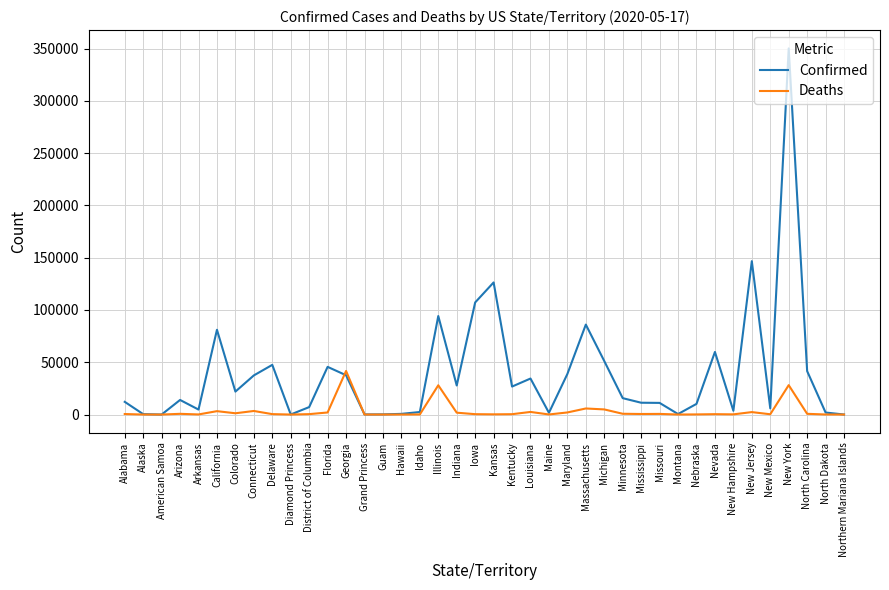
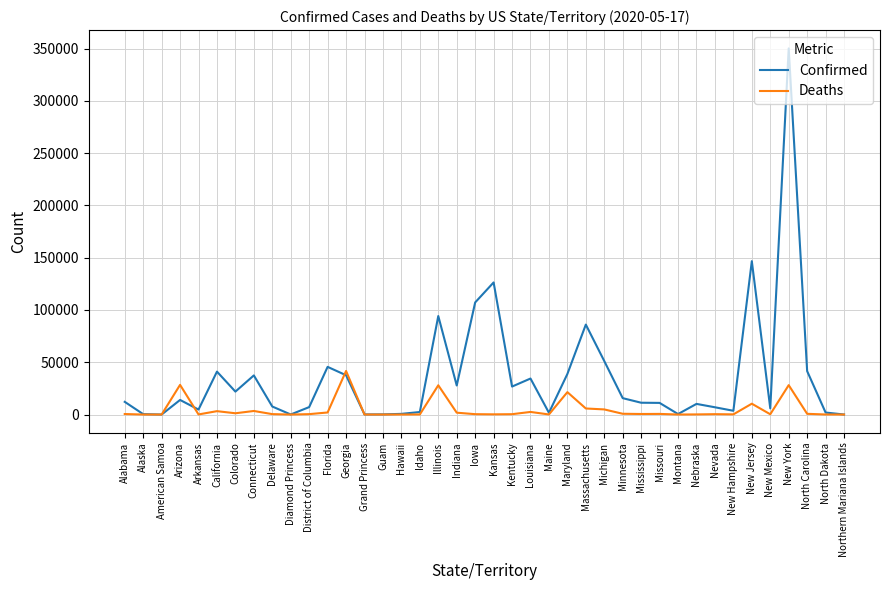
Deaths, Arizona: 1000 -> 28000
Confirmed, California: 81000 -> 41000
Confirmed, Delaware: 48000 -> 8000
Deaths, Maryland: 2000 -> 21000
Confirmed, Nevada: 60000 -> 7000
Deaths, New Jersey: 2000 -> 10000
